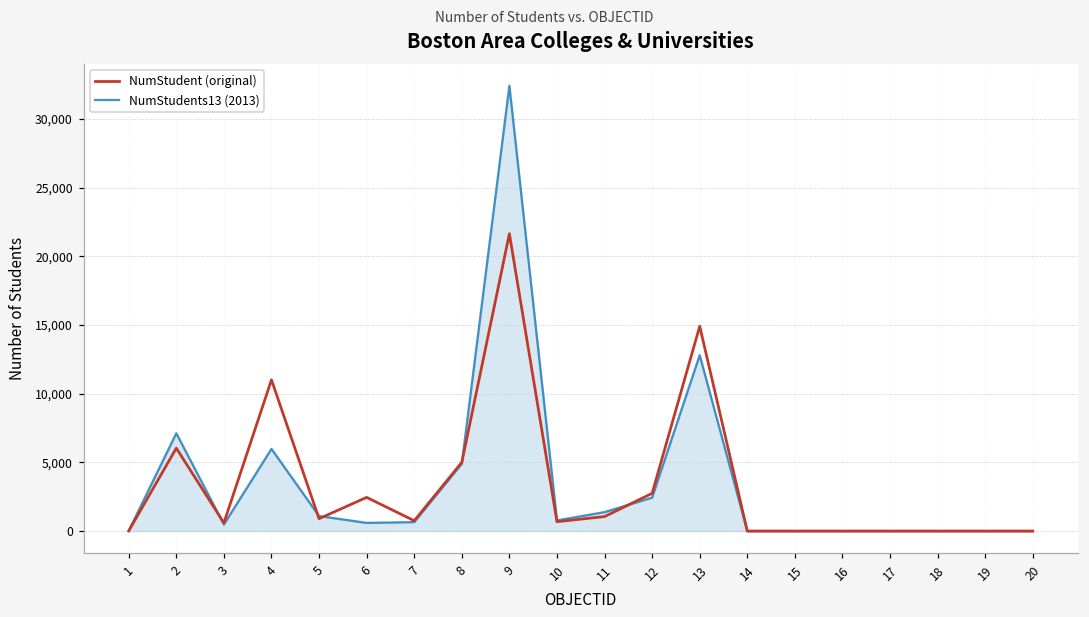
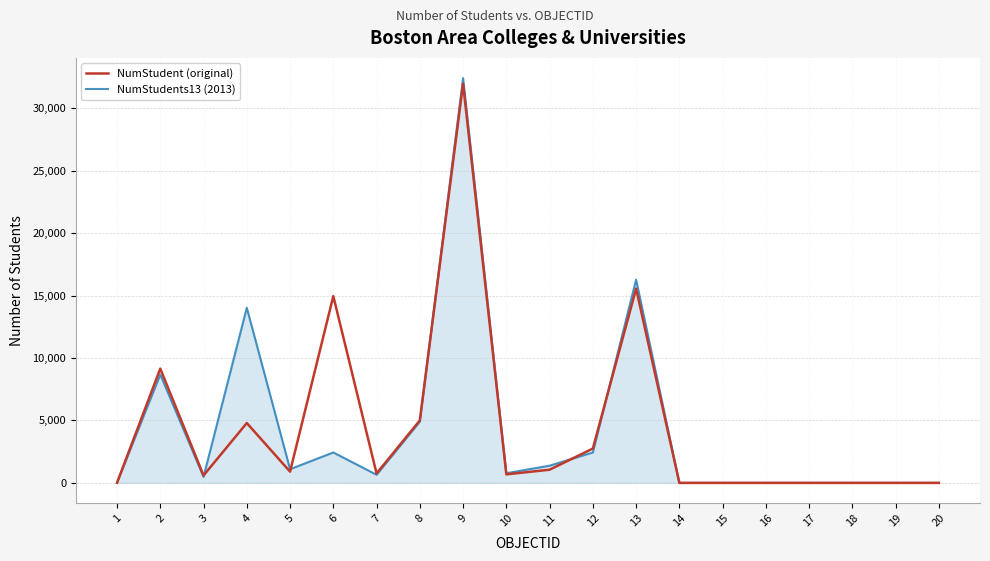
NumStudent (original), 2: 6,000 -> 9,100
NumStudents13 (2013), 2: 7,100 -> 8,700
NumStudent (original), 4: 11,000 -> 4,800
NumStudents13 (2013), 4: 6,000 -> 14,000
NumStudent (original), 6: 2,500 -> 15,000
NumStudents13 (2013), 6: 600 -> 2,400
NumStudent (original), 9: 21,600 -> 32,000
NumStudent (original), 13: 14,900 -> 15,600
NumStudents13 (2013), 13: 12,800 -> 16,300
